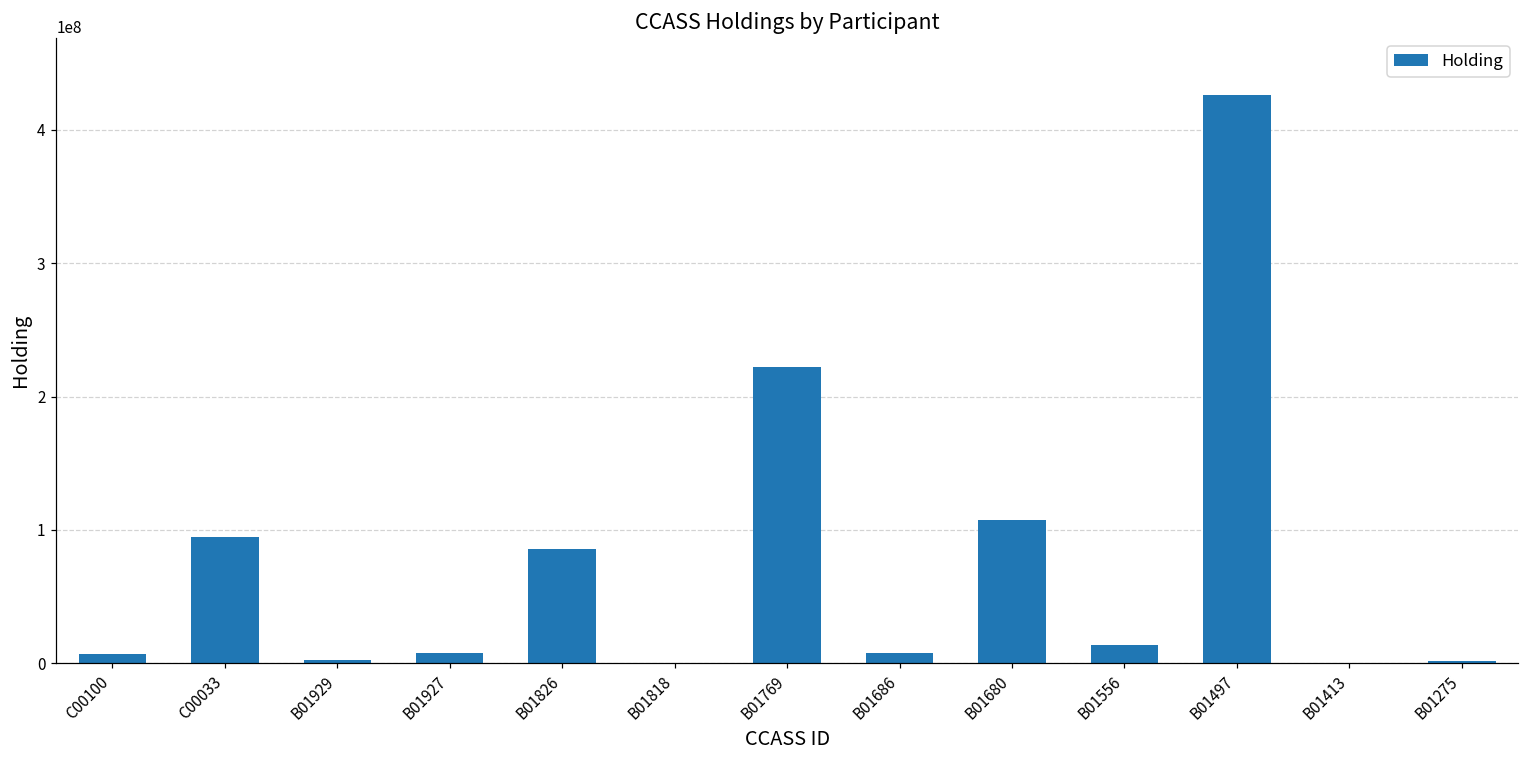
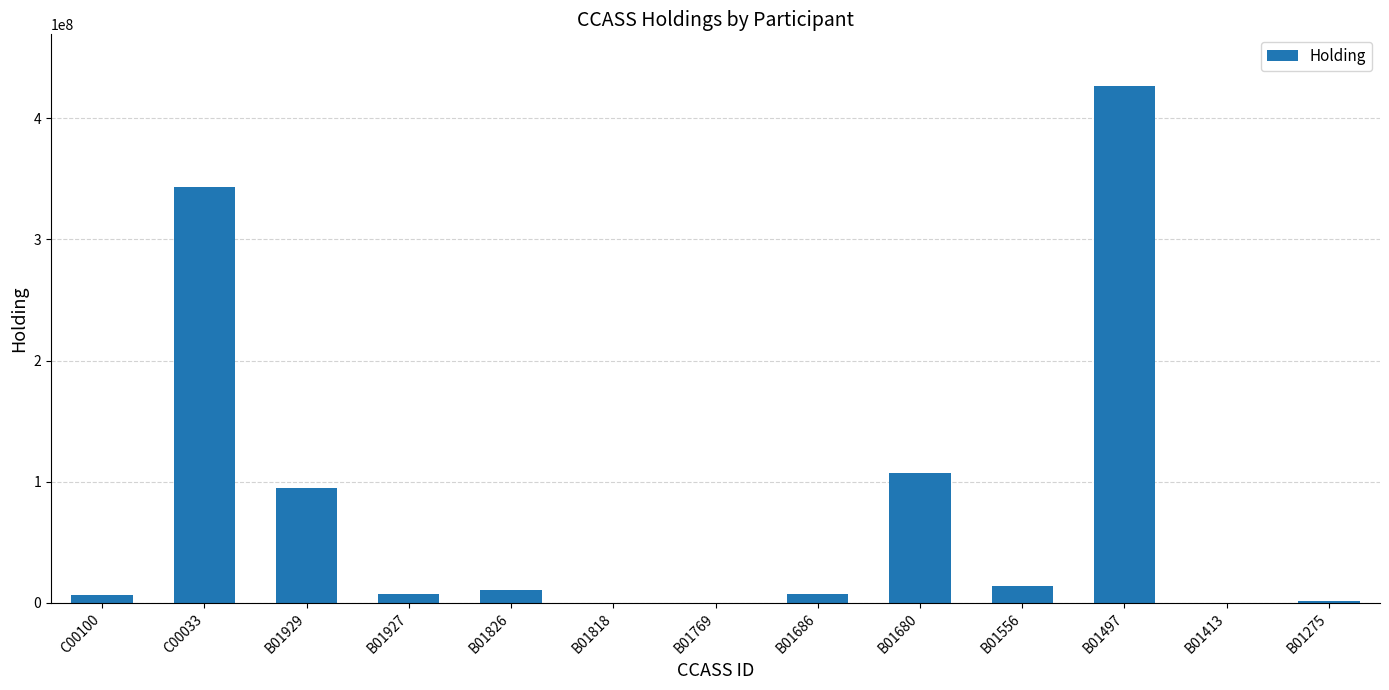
C00033: 95000000 -> 343000000
B01929: 2000000 -> 95000000
B01826: 86000000 -> 11000000
B01769: 222000000 -> 0
